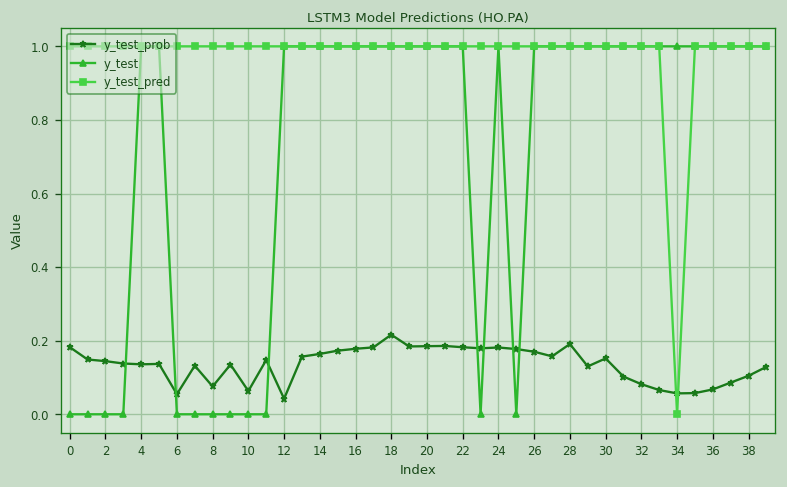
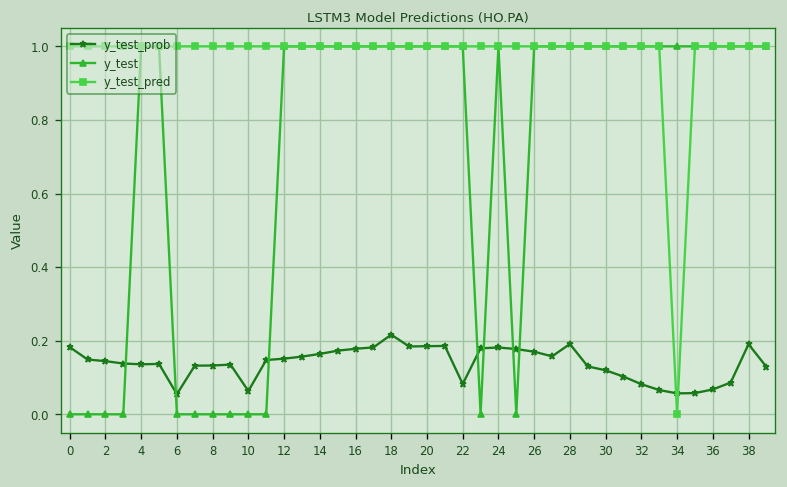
y_test_prob, 8: 0.08 -> 0.13
y_test_prob, 12: 0.04 -> 0.15
y_test_prob, 22: 0.18 -> 0.08
y_test_prob, 30: 0.15 -> 0.12
y_test_prob, 38: 0.10 -> 0.19
